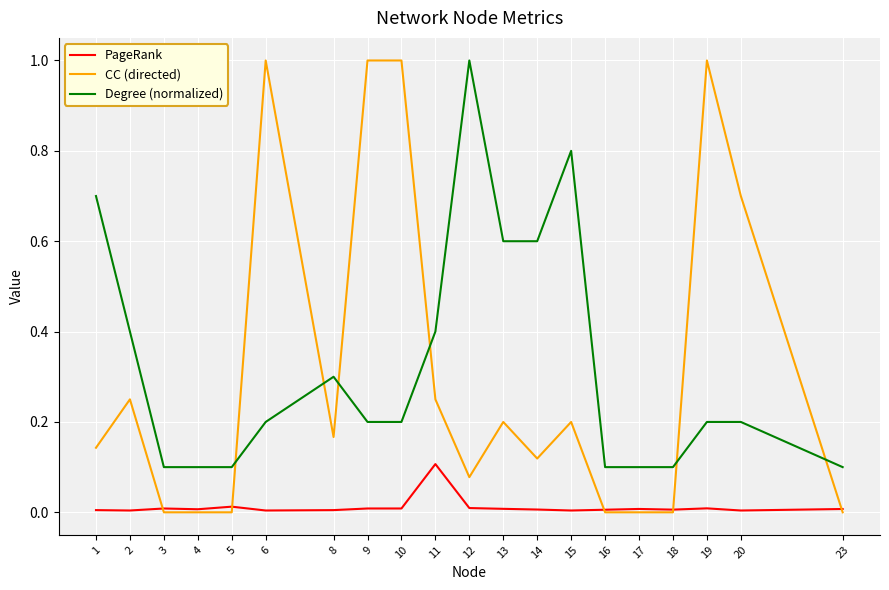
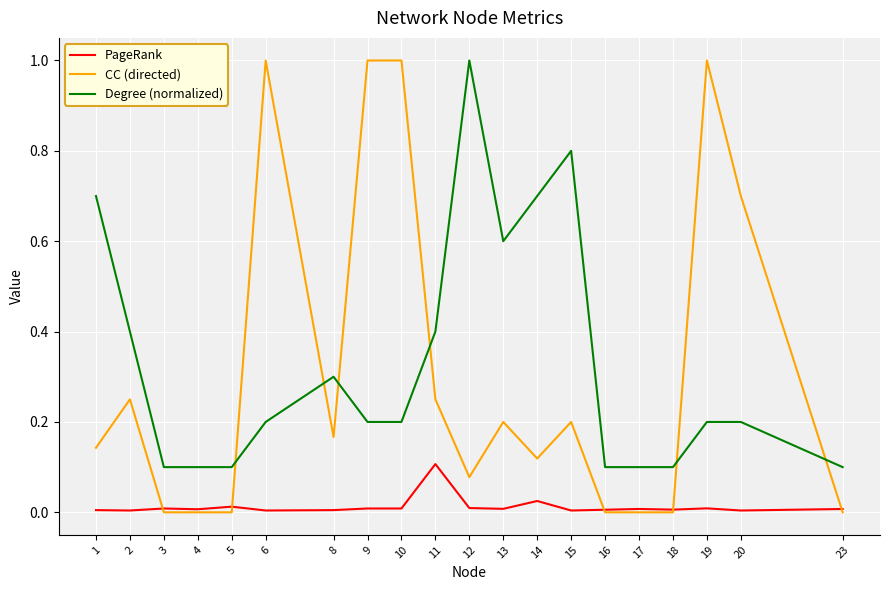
PageRank, 14: 0.01 -> 0.03
Degree (normalized), 14: 0.60 -> 0.70
